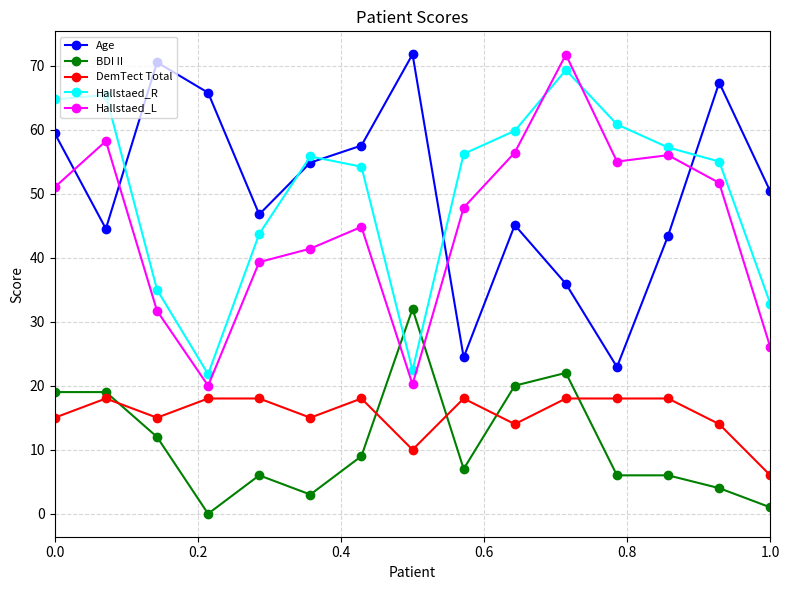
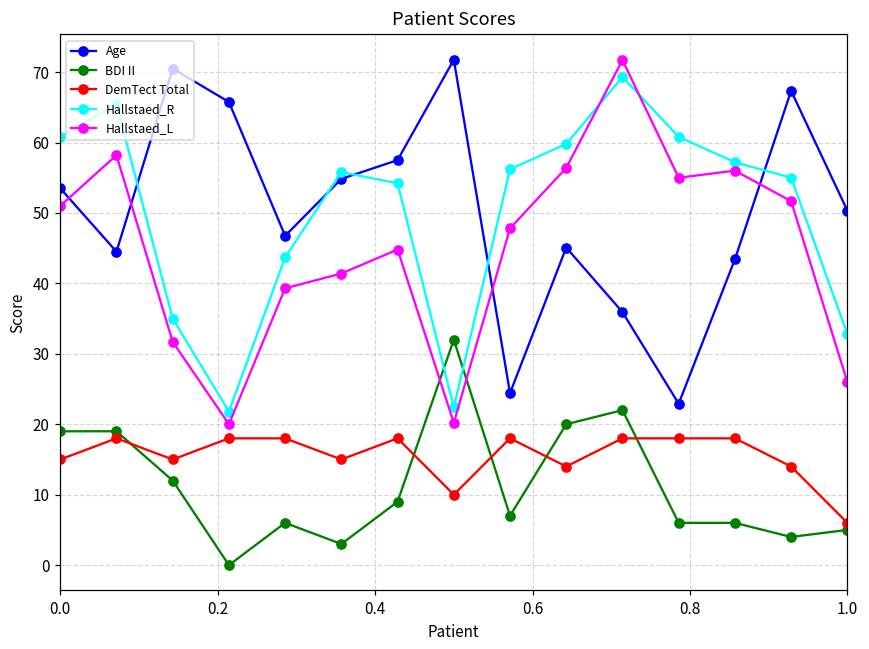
Age, 0.0: 59 -> 54
Hallstaed_R, 0.0: 65 -> 61
BDI II, 1.0: 1 -> 5
